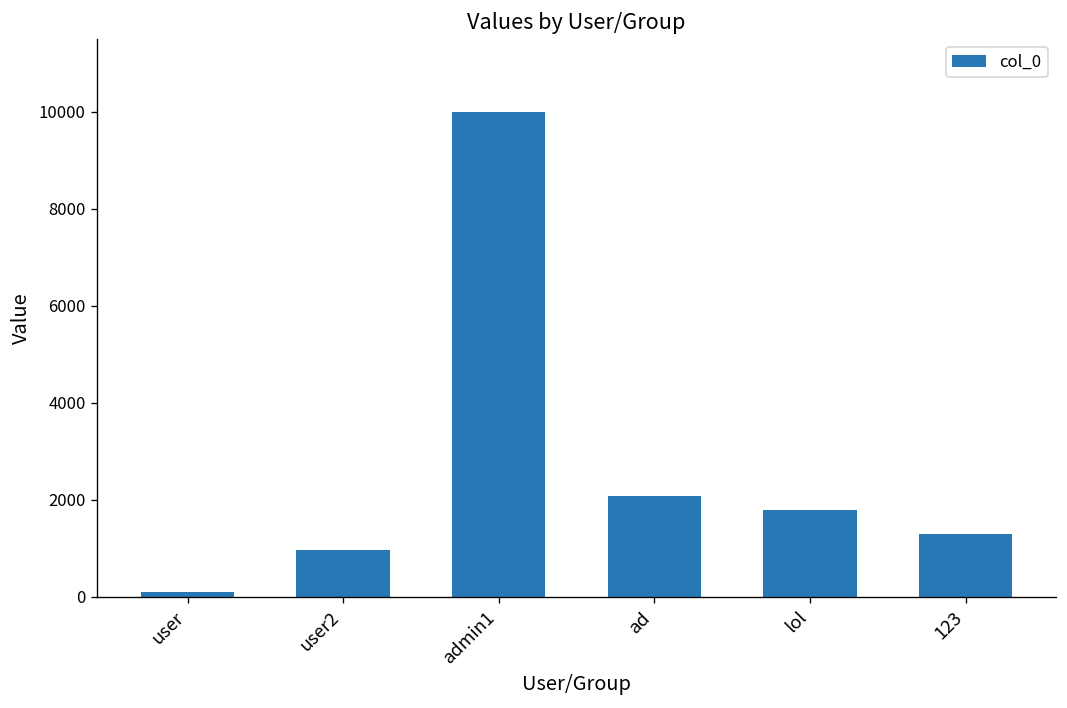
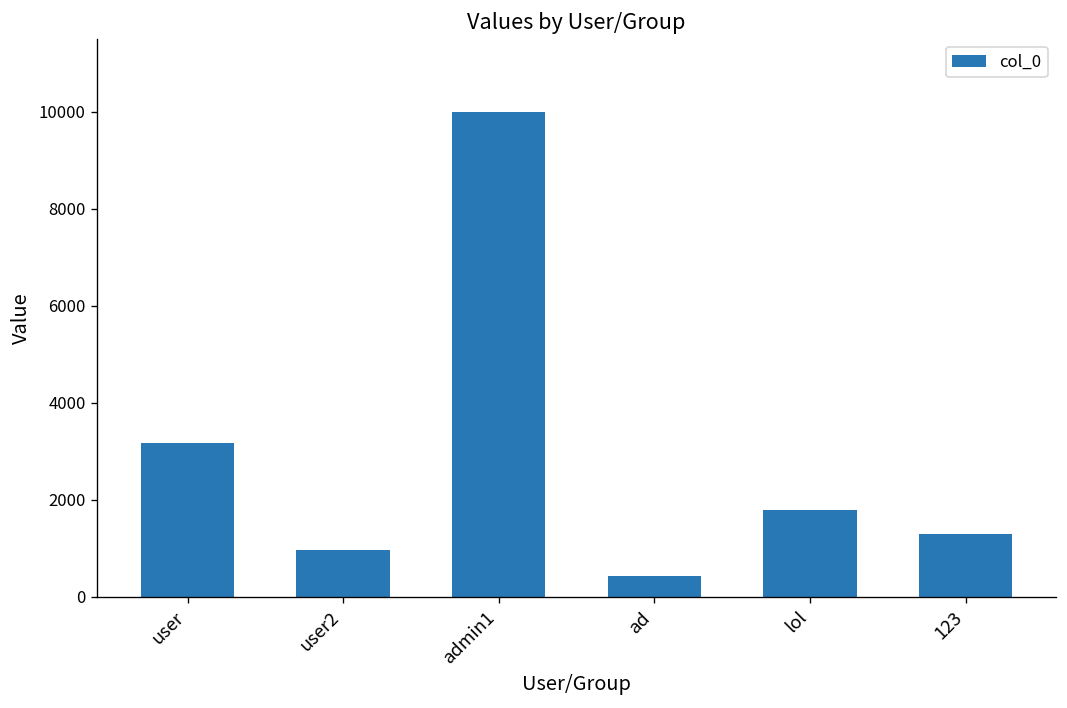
user: 100 -> 3200
ad: 2100 -> 400
